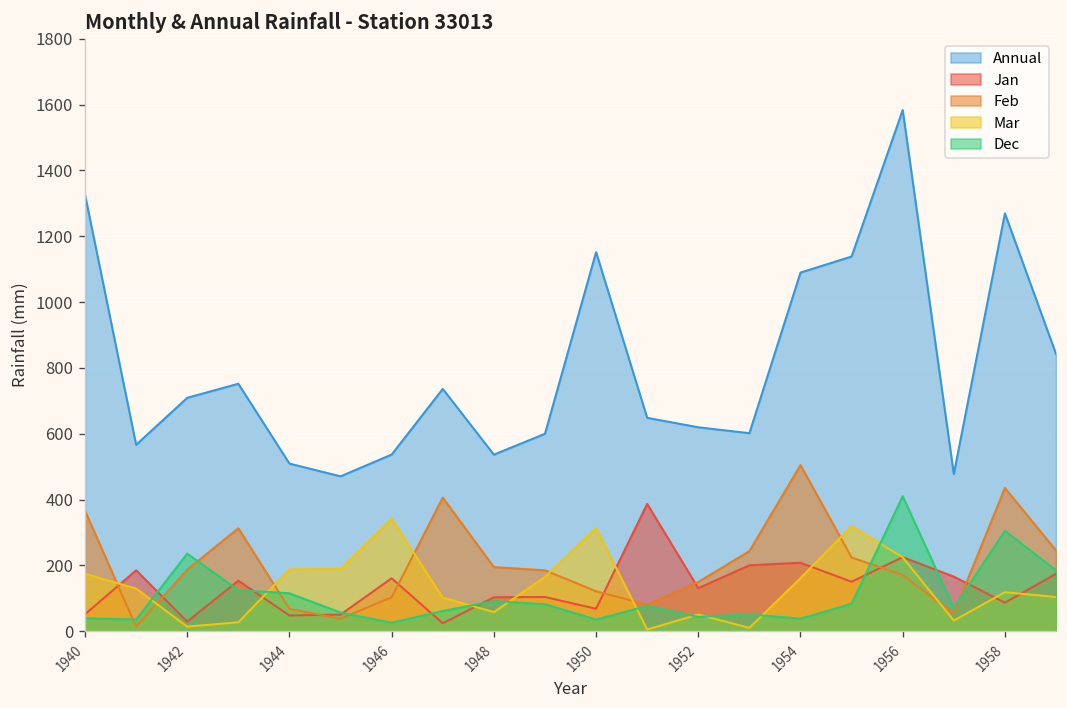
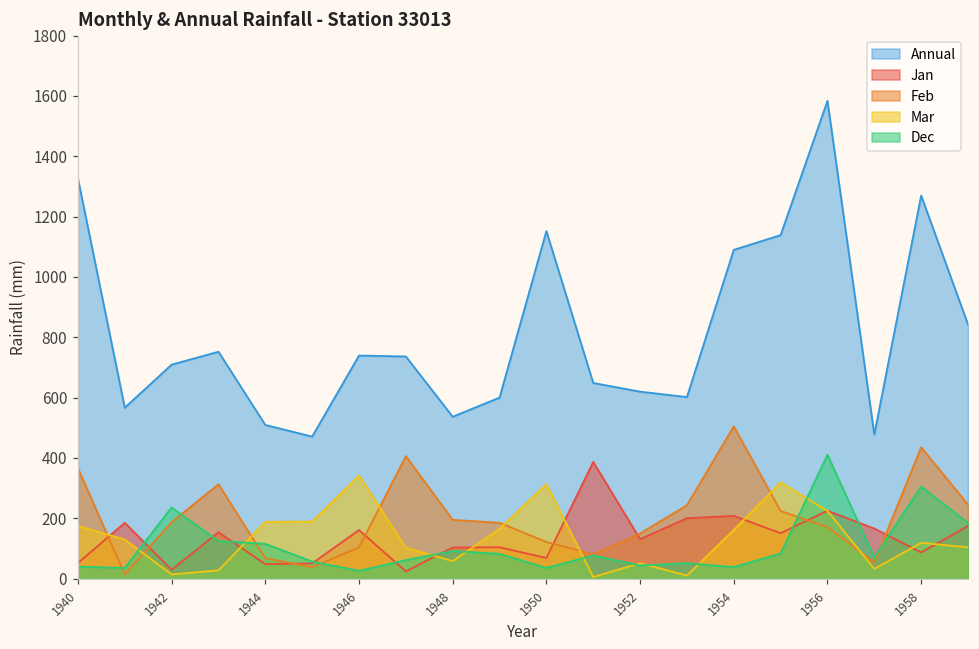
Annual, 1946: 540 -> 740
